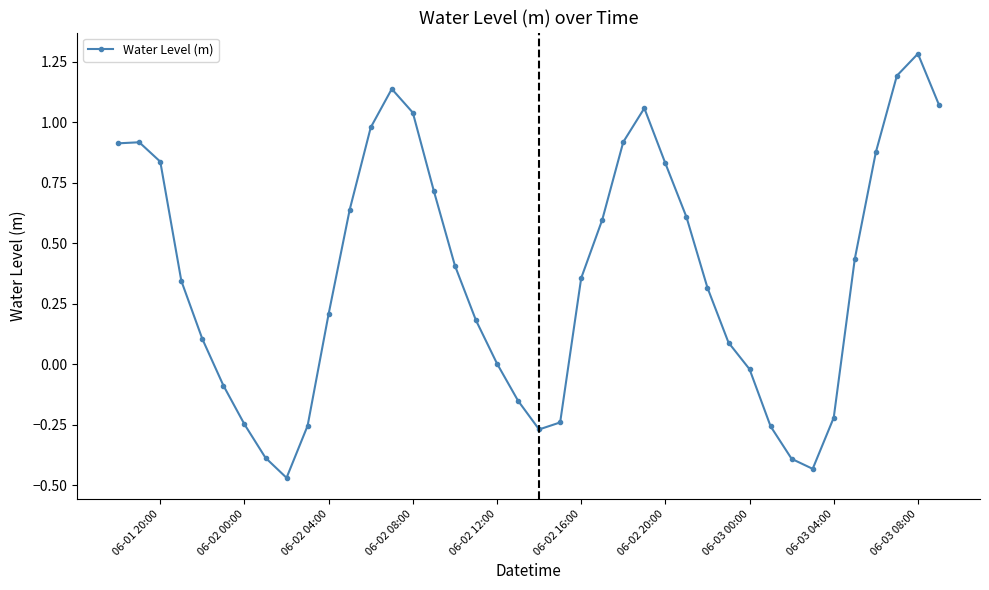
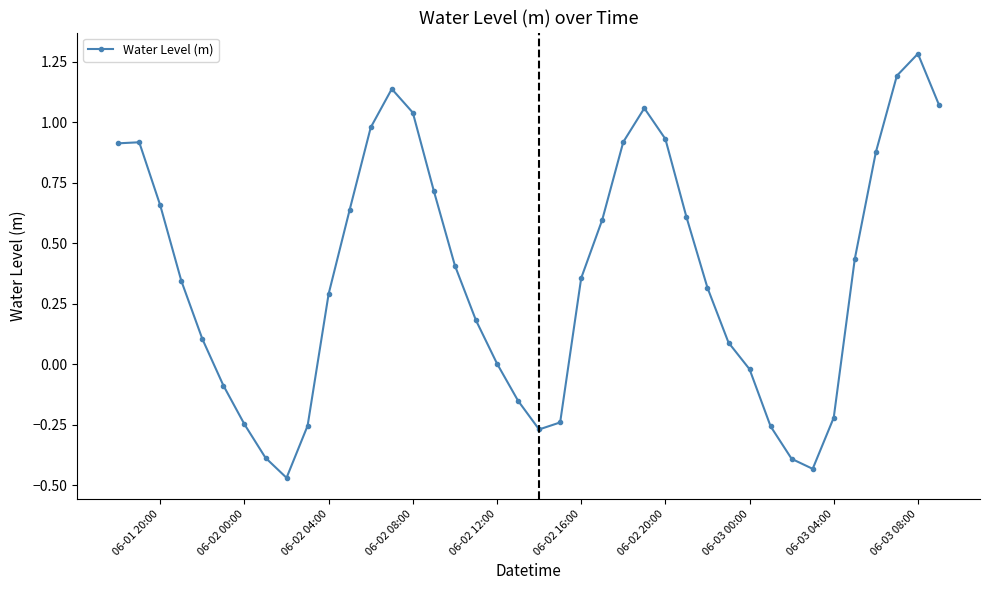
06-01 20:00: 0.84 -> 0.66
06-02 04:00: 0.21 -> 0.29
06-02 20:00: 0.83 -> 0.93
